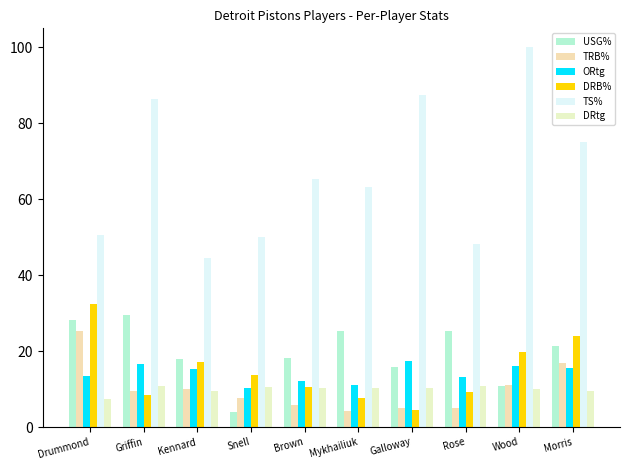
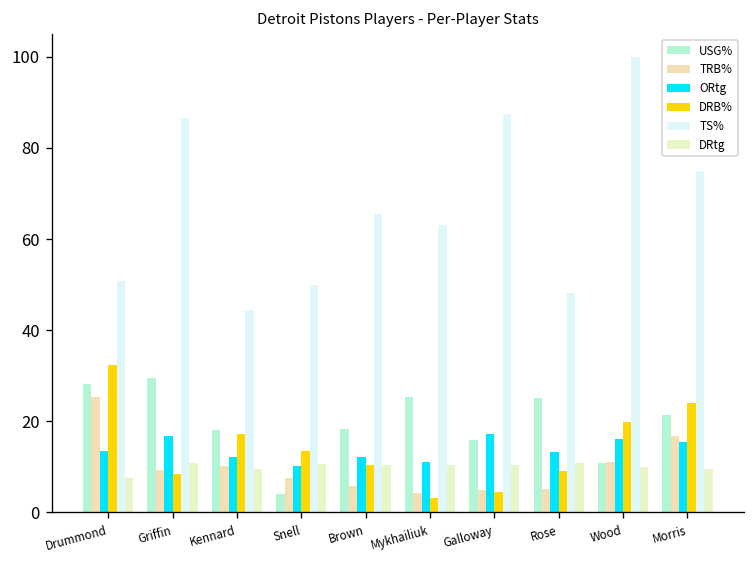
ORtg, Kennard: 15 -> 12
DRB%, Mykhailiuk: 8 -> 3
